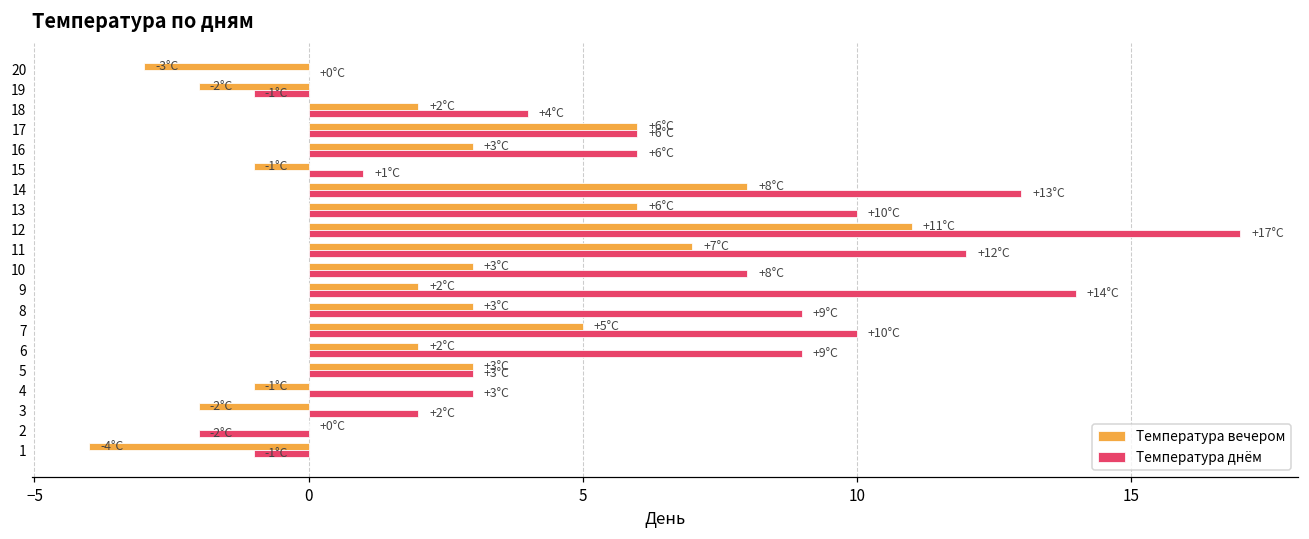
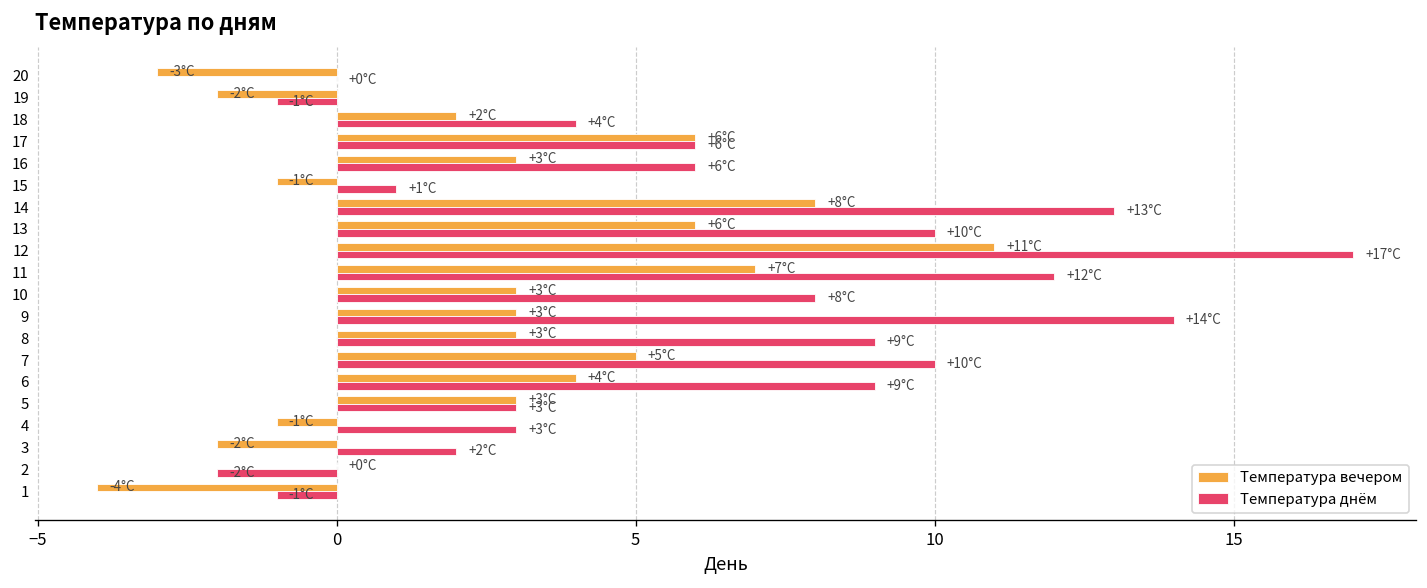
Температура вечером, 9: +2°C -> +3°C
Температура вечером, 6: +2°C -> +4°C
